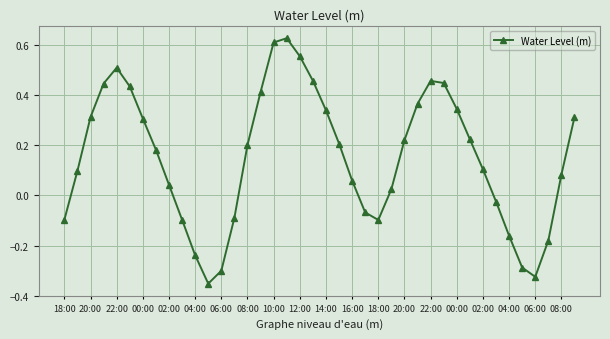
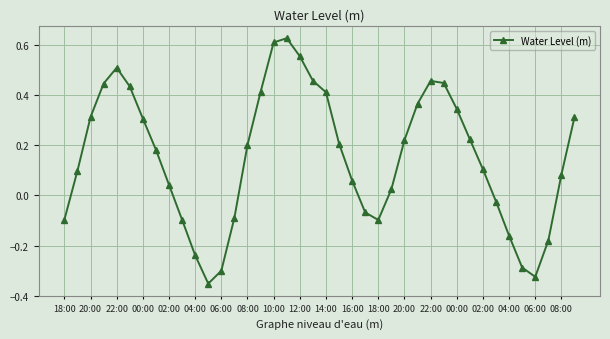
14:00: 0.34 -> 0.41
